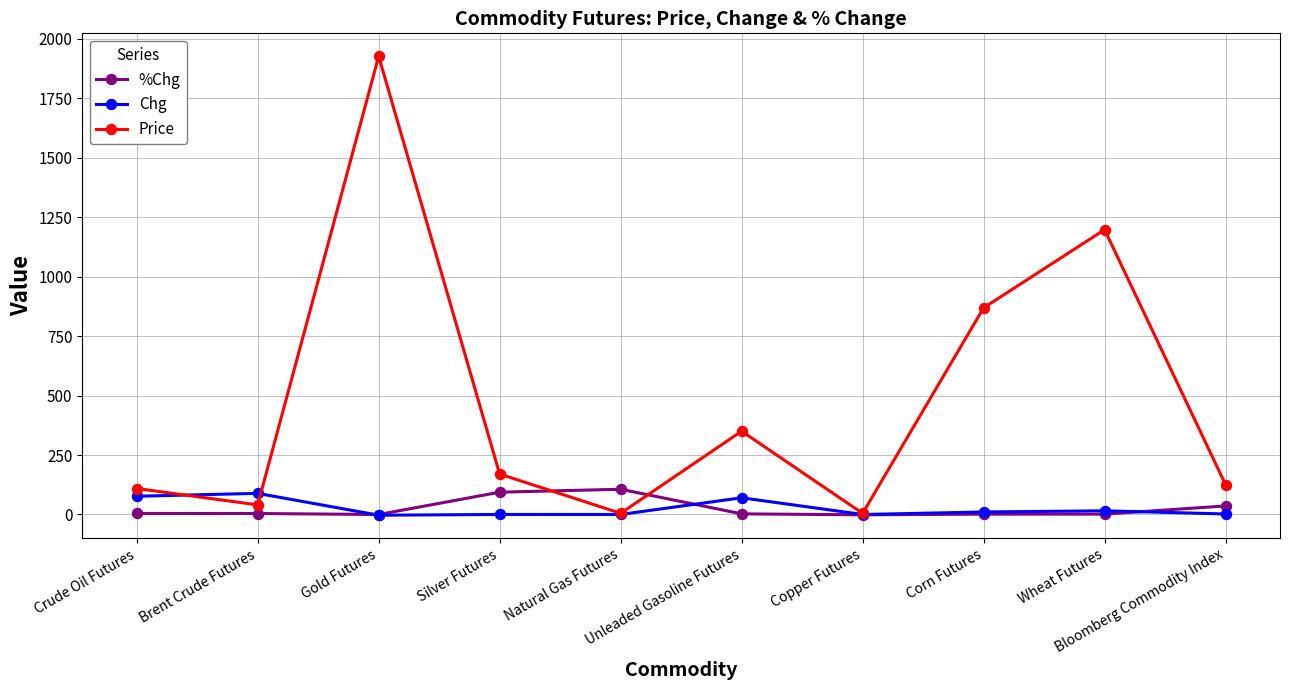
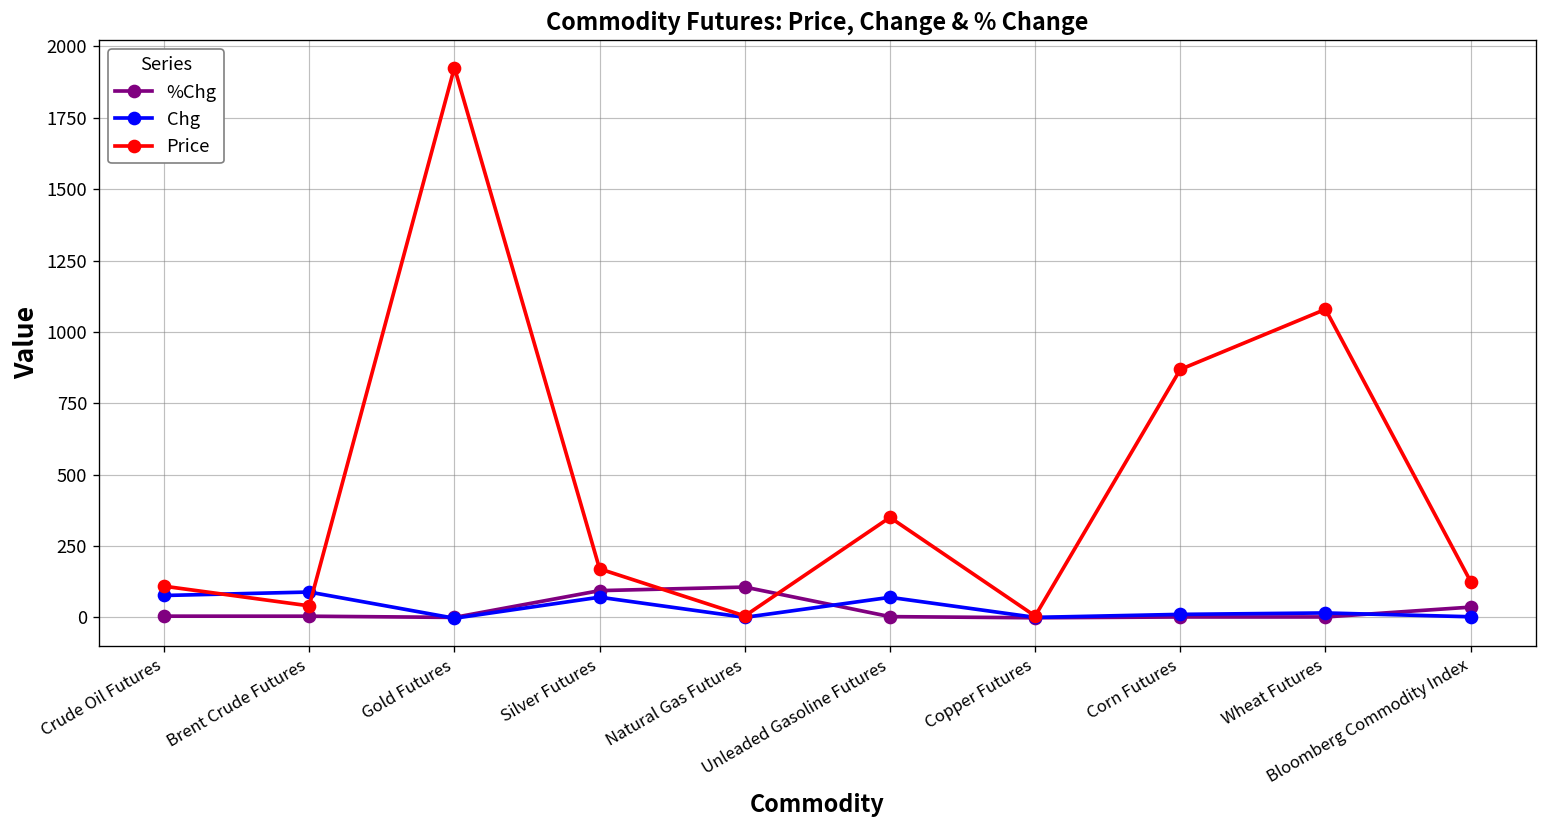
Chg, Silver Futures: 0 -> 70
Price, Wheat Futures: 1200 -> 1080
